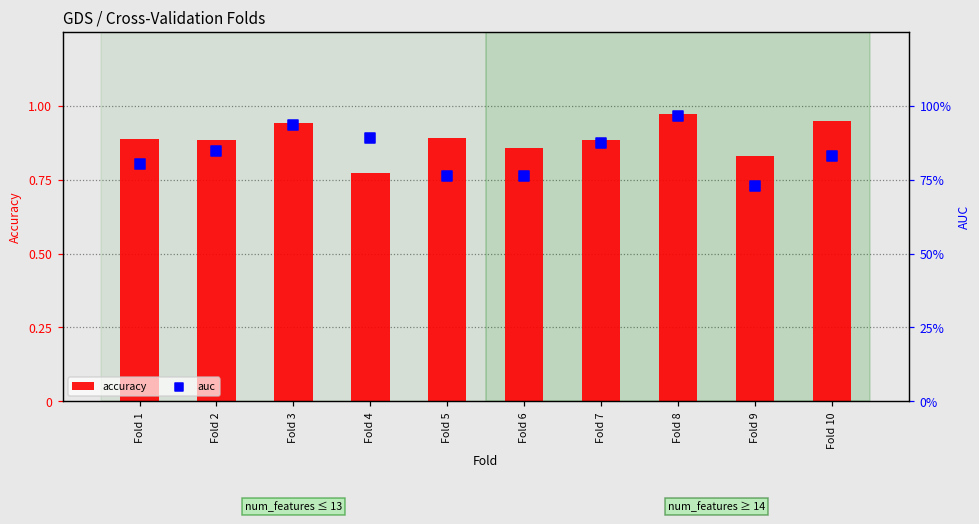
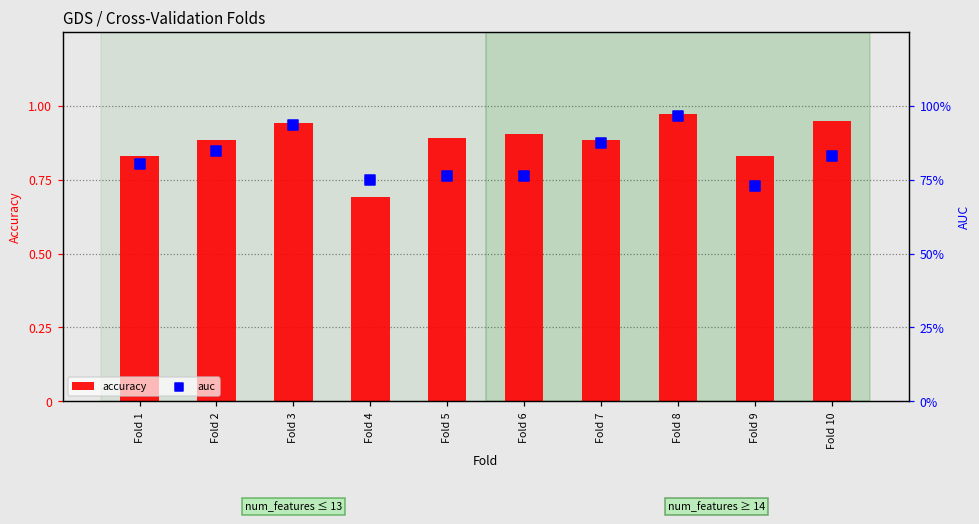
accuracy, Fold 1: 0.89 -> 0.83
accuracy, Fold 4: 0.77 -> 0.69
accuracy, Fold 6: 0.86 -> 0.90
auc, Fold 4: 89% -> 75%
